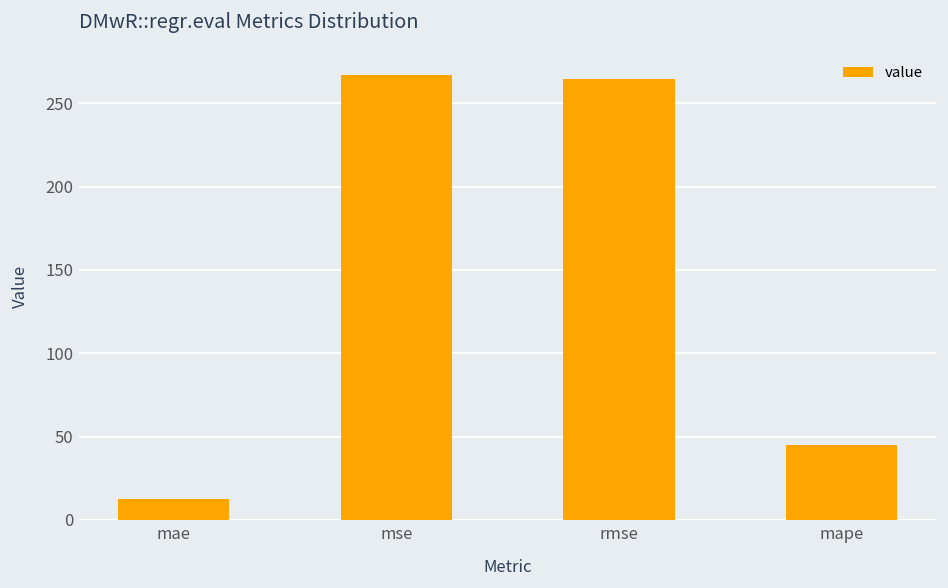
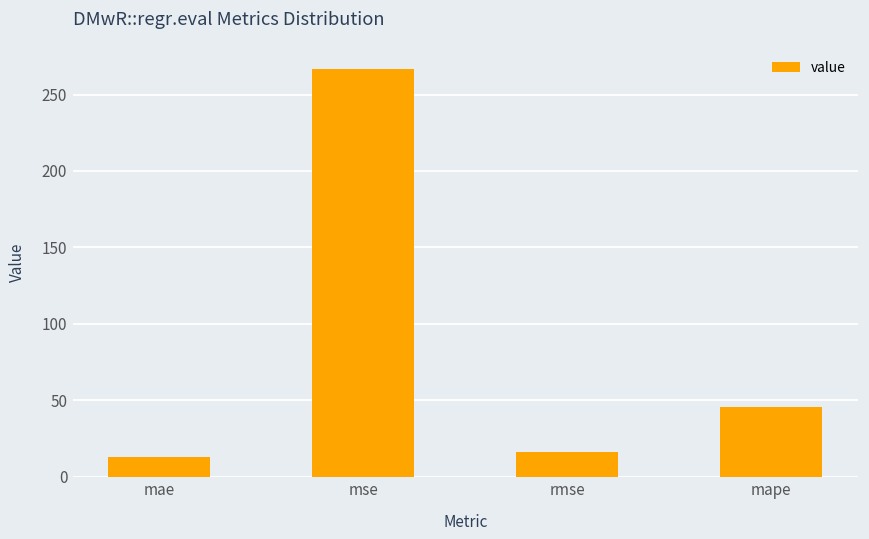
rmse: 264 -> 16
